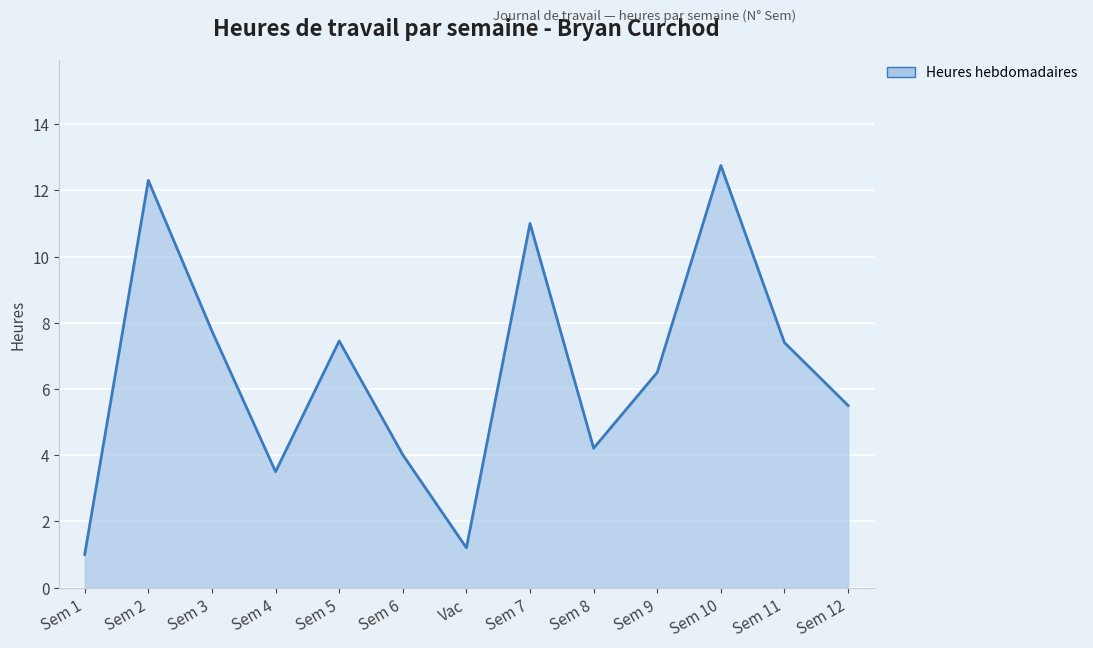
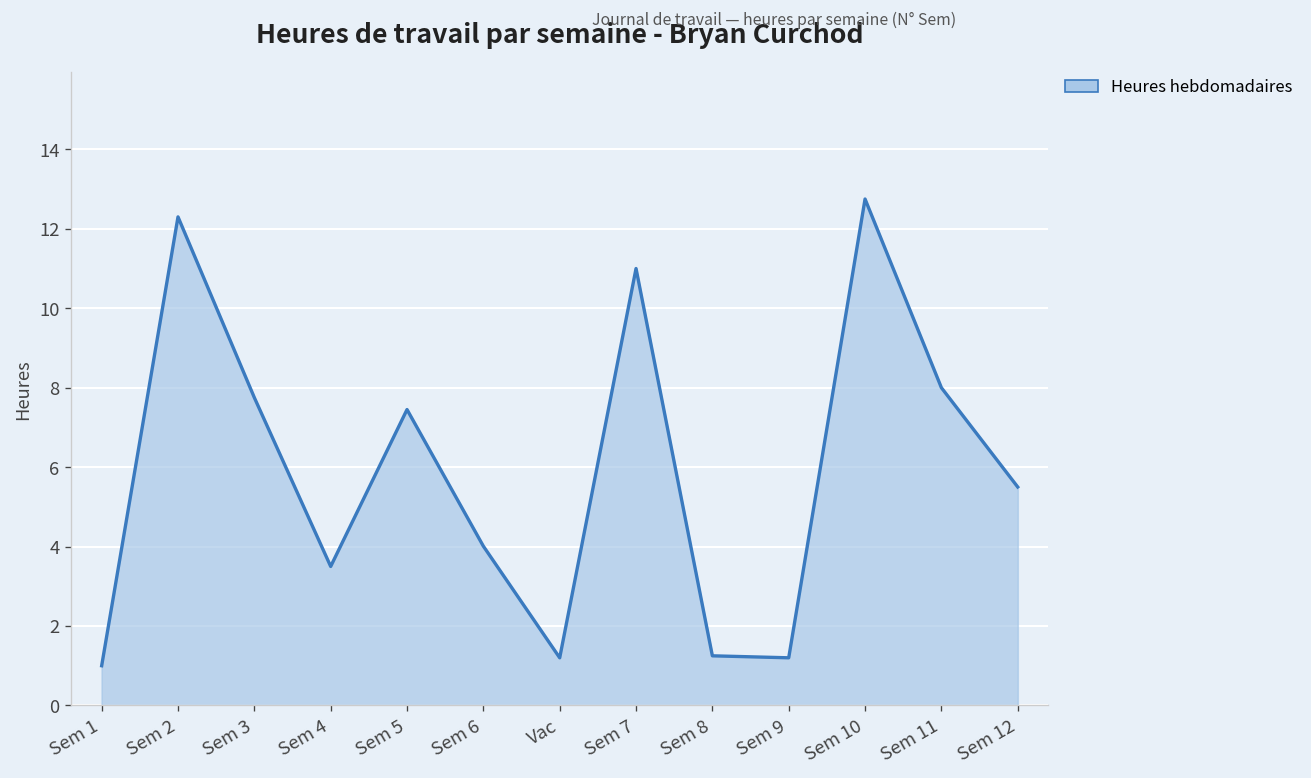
Sem 8: 4.2 -> 1.3
Sem 9: 6.5 -> 1.2
Sem 11: 7.4 -> 8.0
